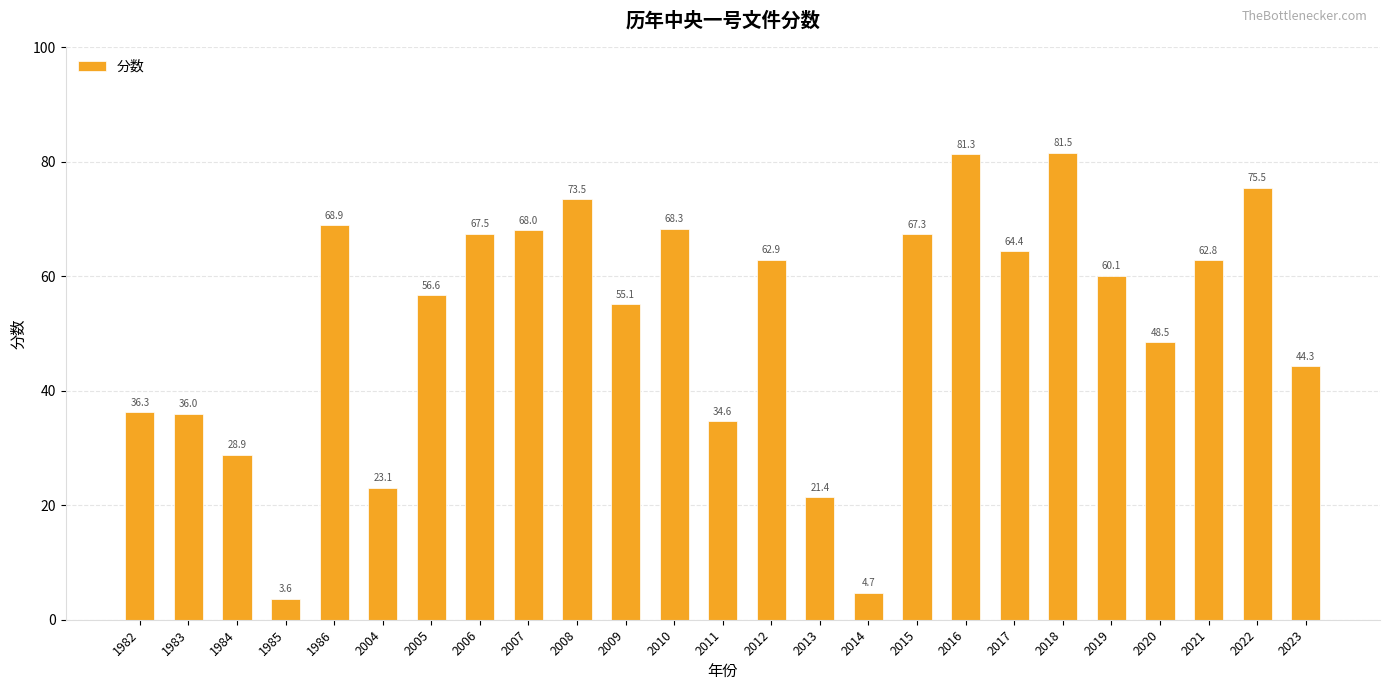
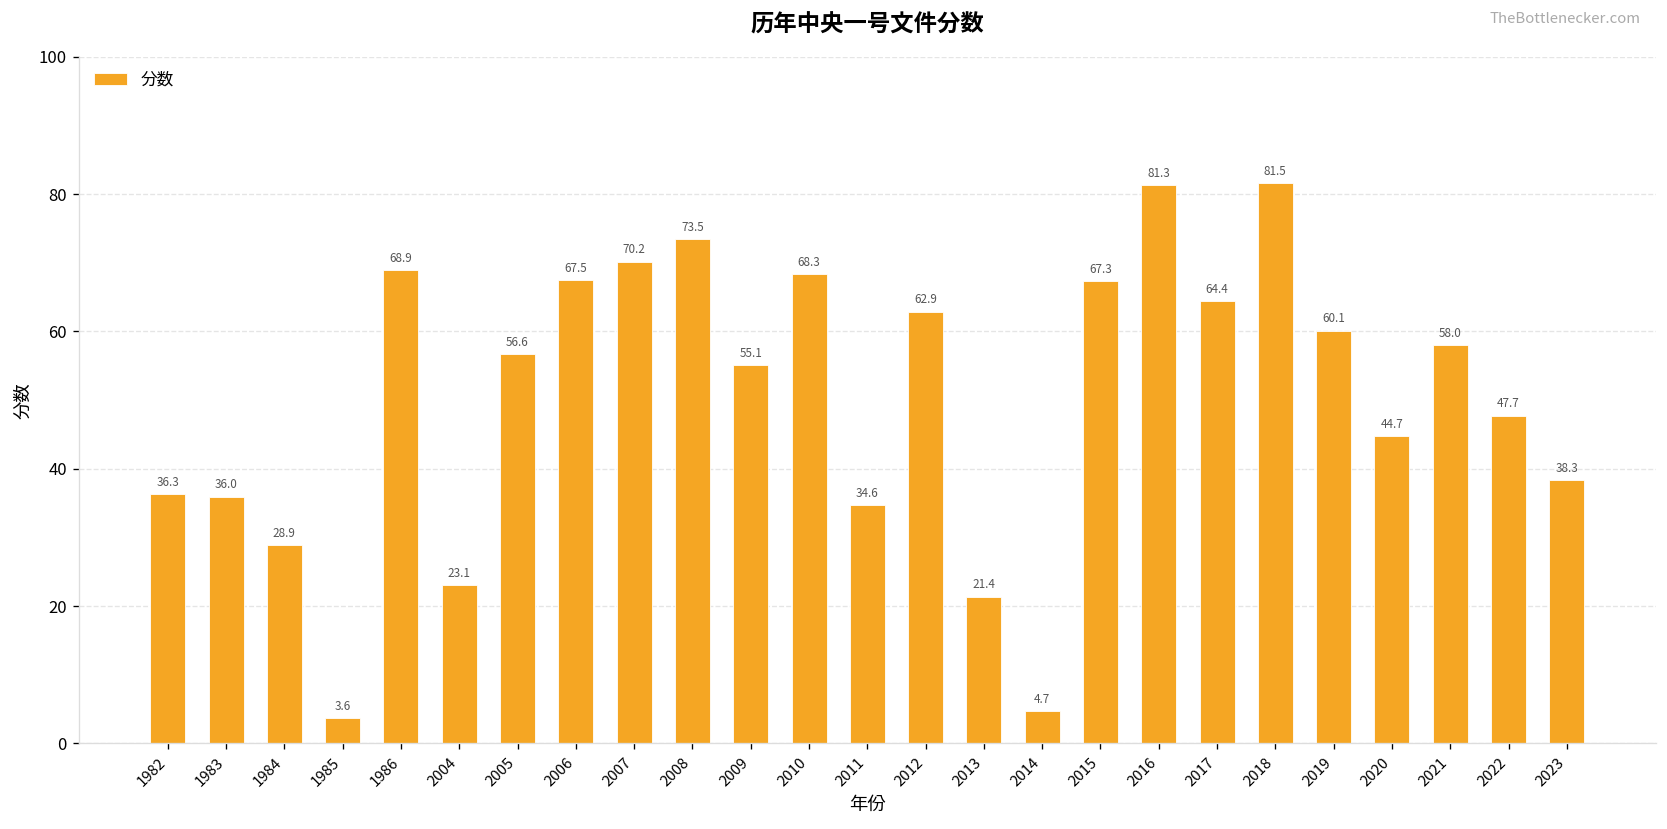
2007: 68.0 -> 70.2
2020: 48.5 -> 44.7
2021: 62.8 -> 58.0
2022: 75.5 -> 47.7
2023: 44.3 -> 38.3
